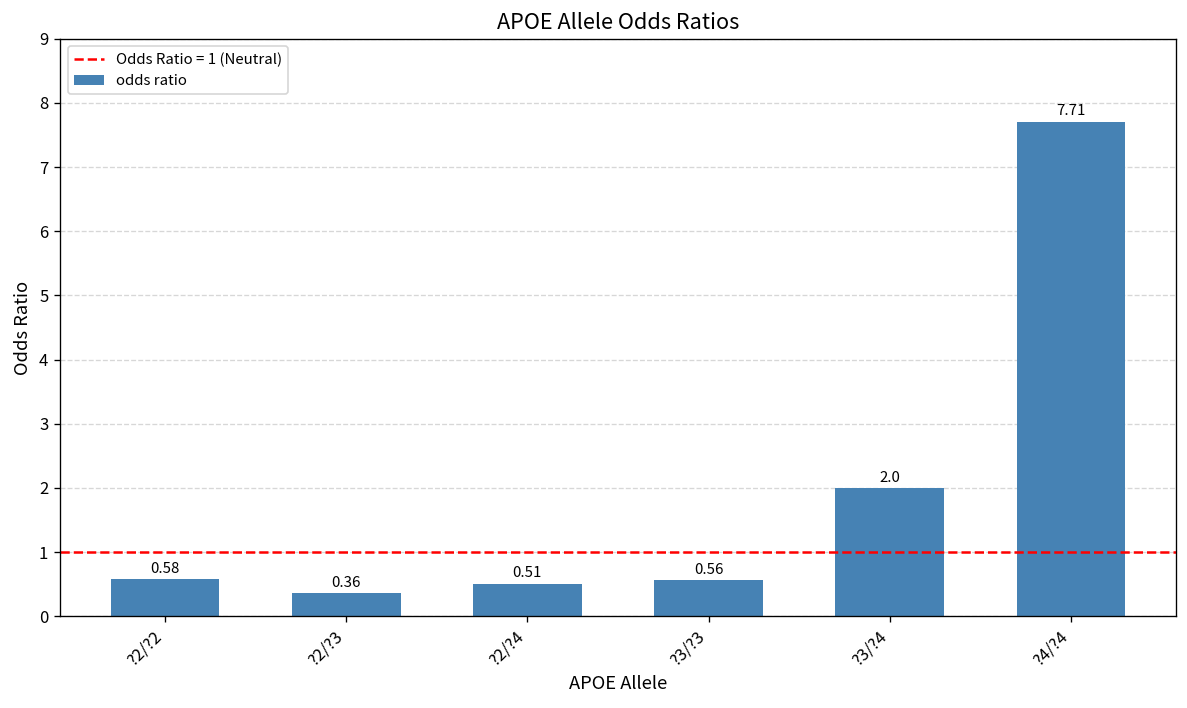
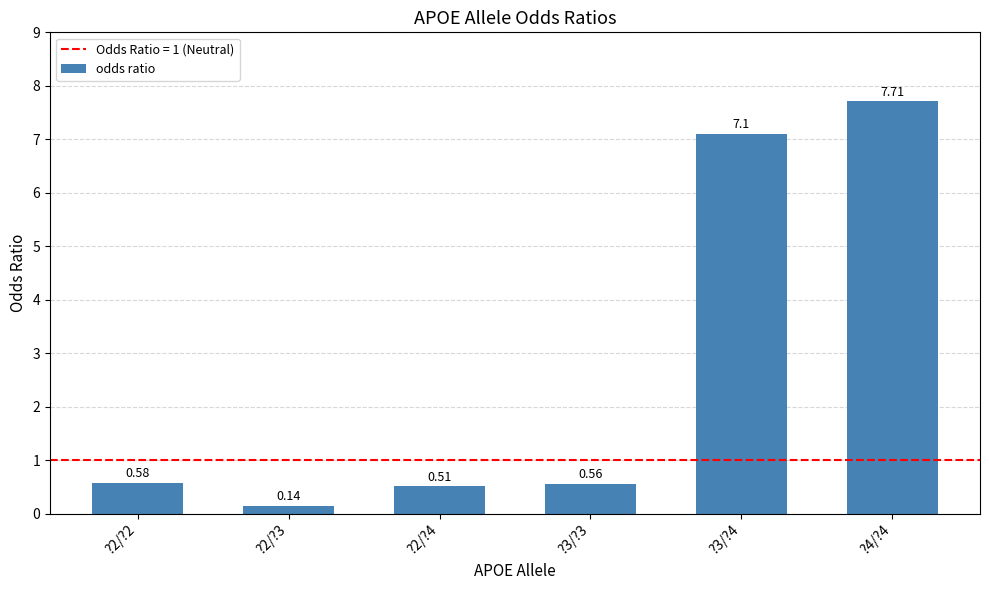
?2/?3: 0.36 -> 0.14
?3/?4: 2.0 -> 7.1
